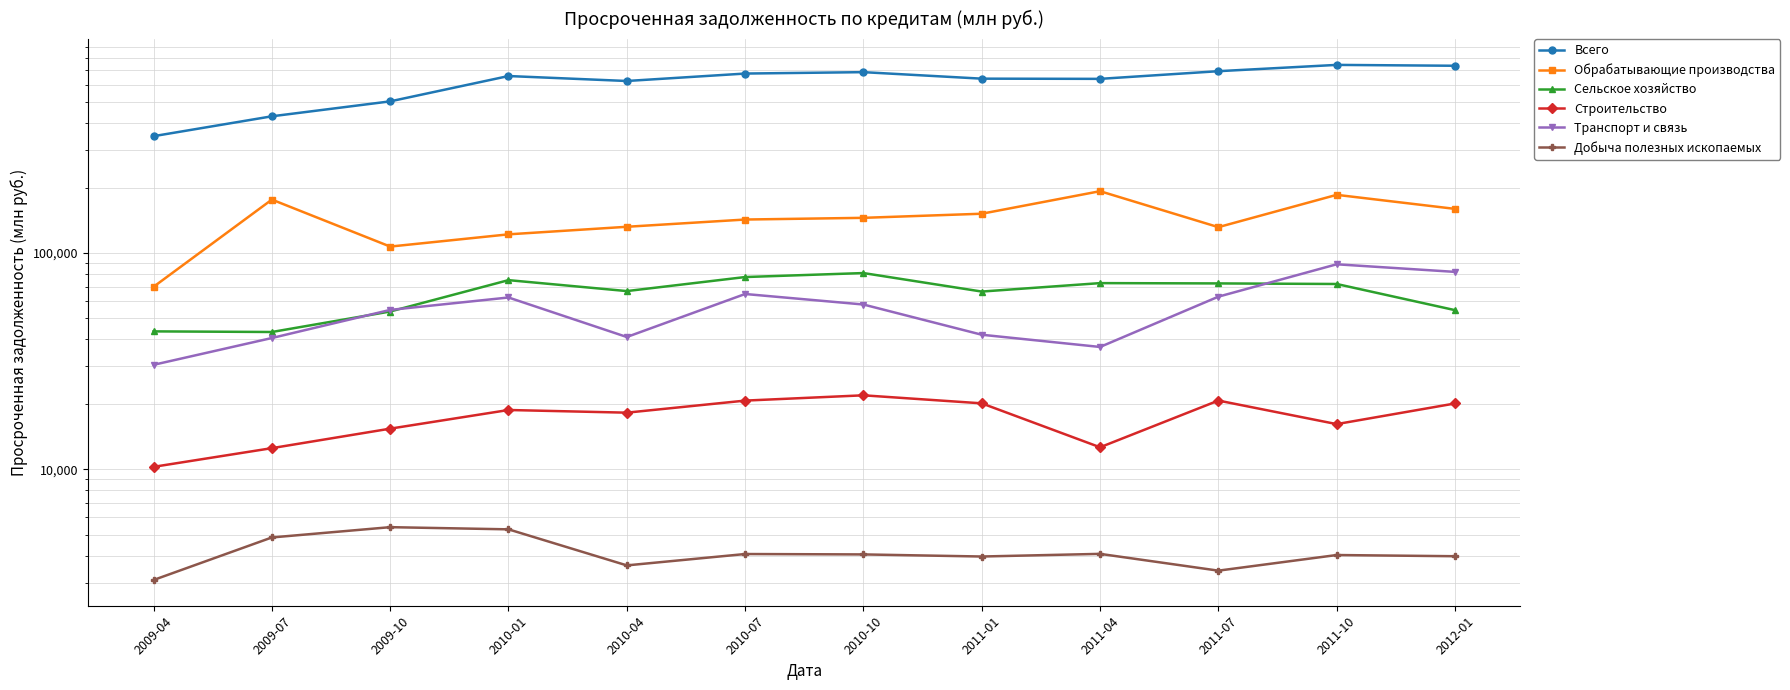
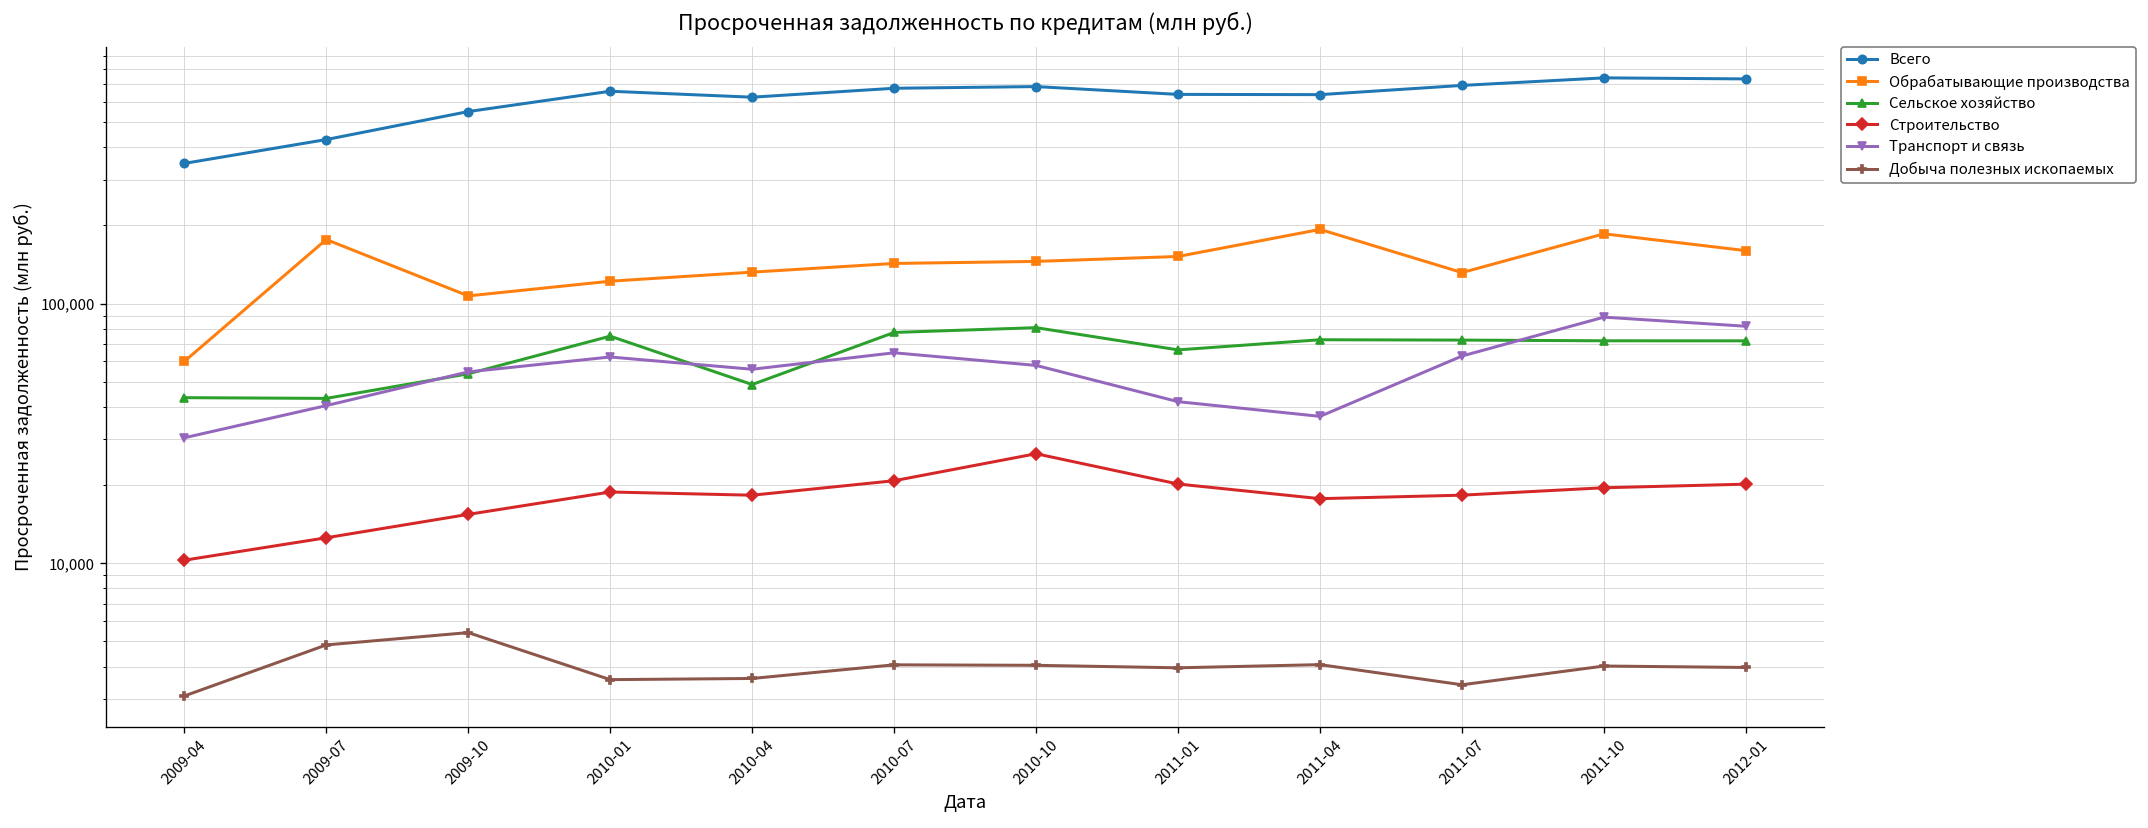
Обрабатывающие производства, 2009-04: 70,000 -> 60,000
Всего, 2009-10: 500,000 -> 550,000
Добыча полезных ископаемых, 2010-01: 5,300 -> 3,600
Сельское хозяйство, 2010-04: 67,000 -> 49,000
Транспорт и связь, 2010-04: 41,000 -> 56,000
Строительство, 2010-10: 22,000 -> 26,000
Строительство, 2011-04: 13,000 -> 18,000
Строительство, 2011-07: 21,000 -> 18,000
Строительство, 2011-10: 16,000 -> 20,000
Сельское хозяйство, 2012-01: 54,000 -> 72,000
